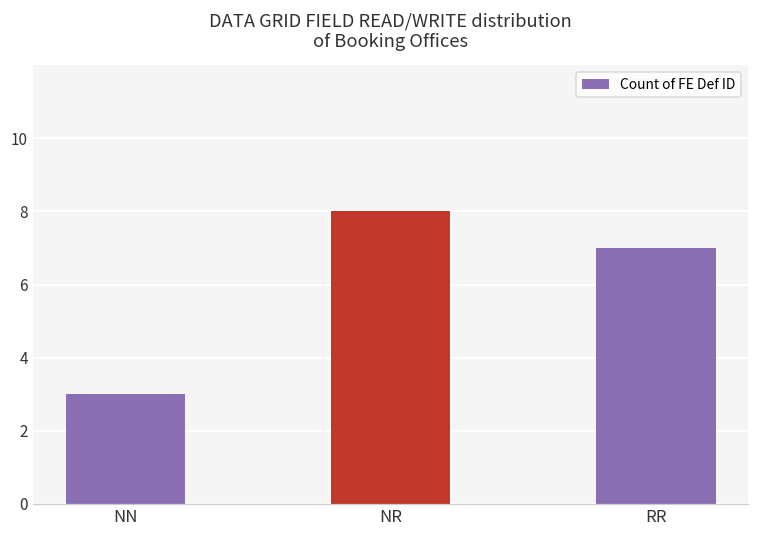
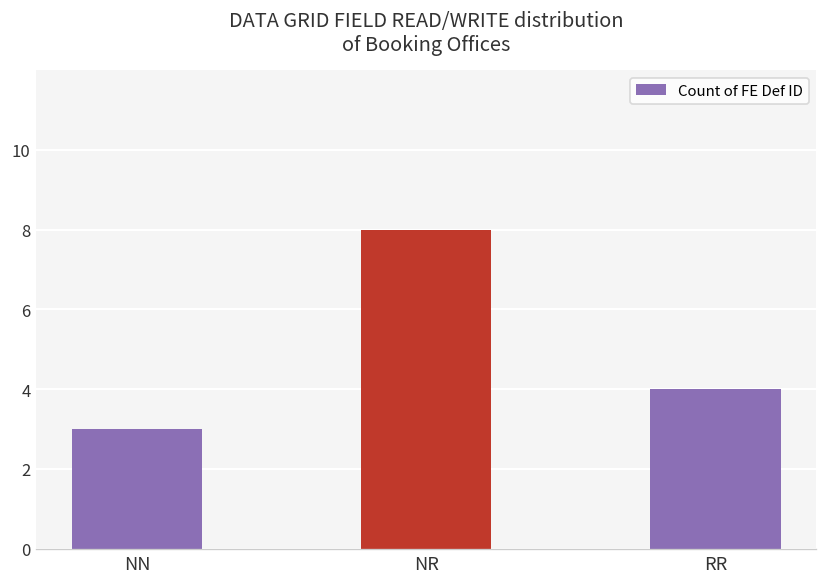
RR: 7 -> 4
